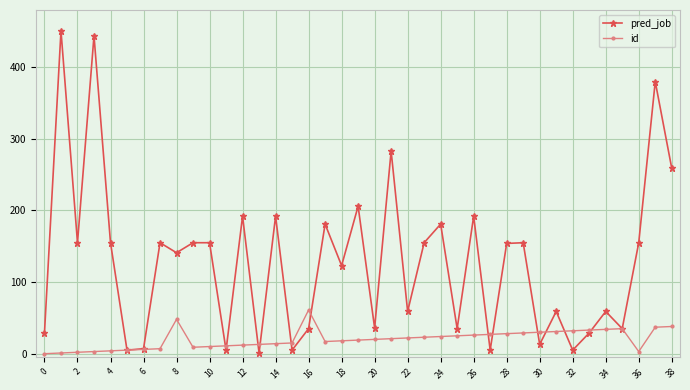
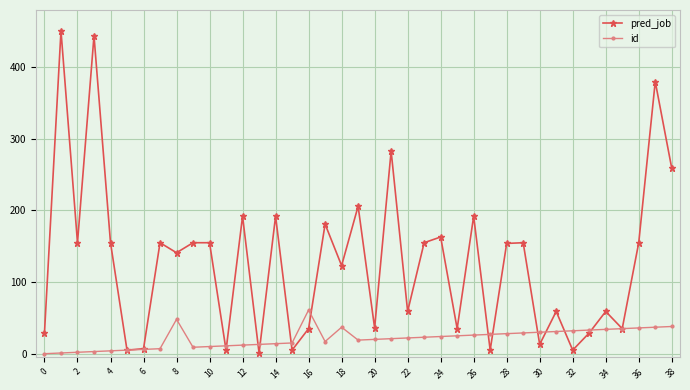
id, 18: 20 -> 40
pred_job, 24: 180 -> 160
id, 36: 0 -> 40
